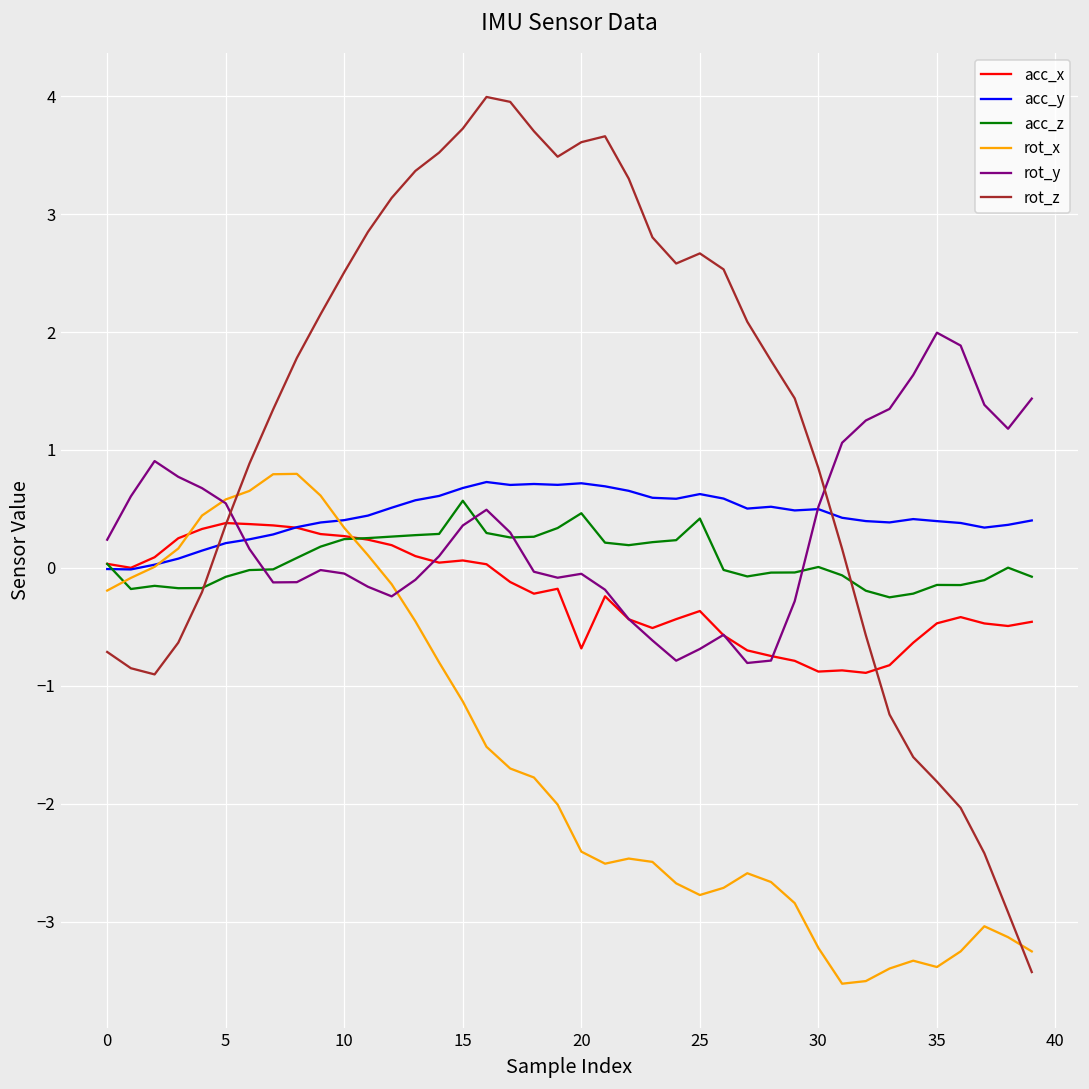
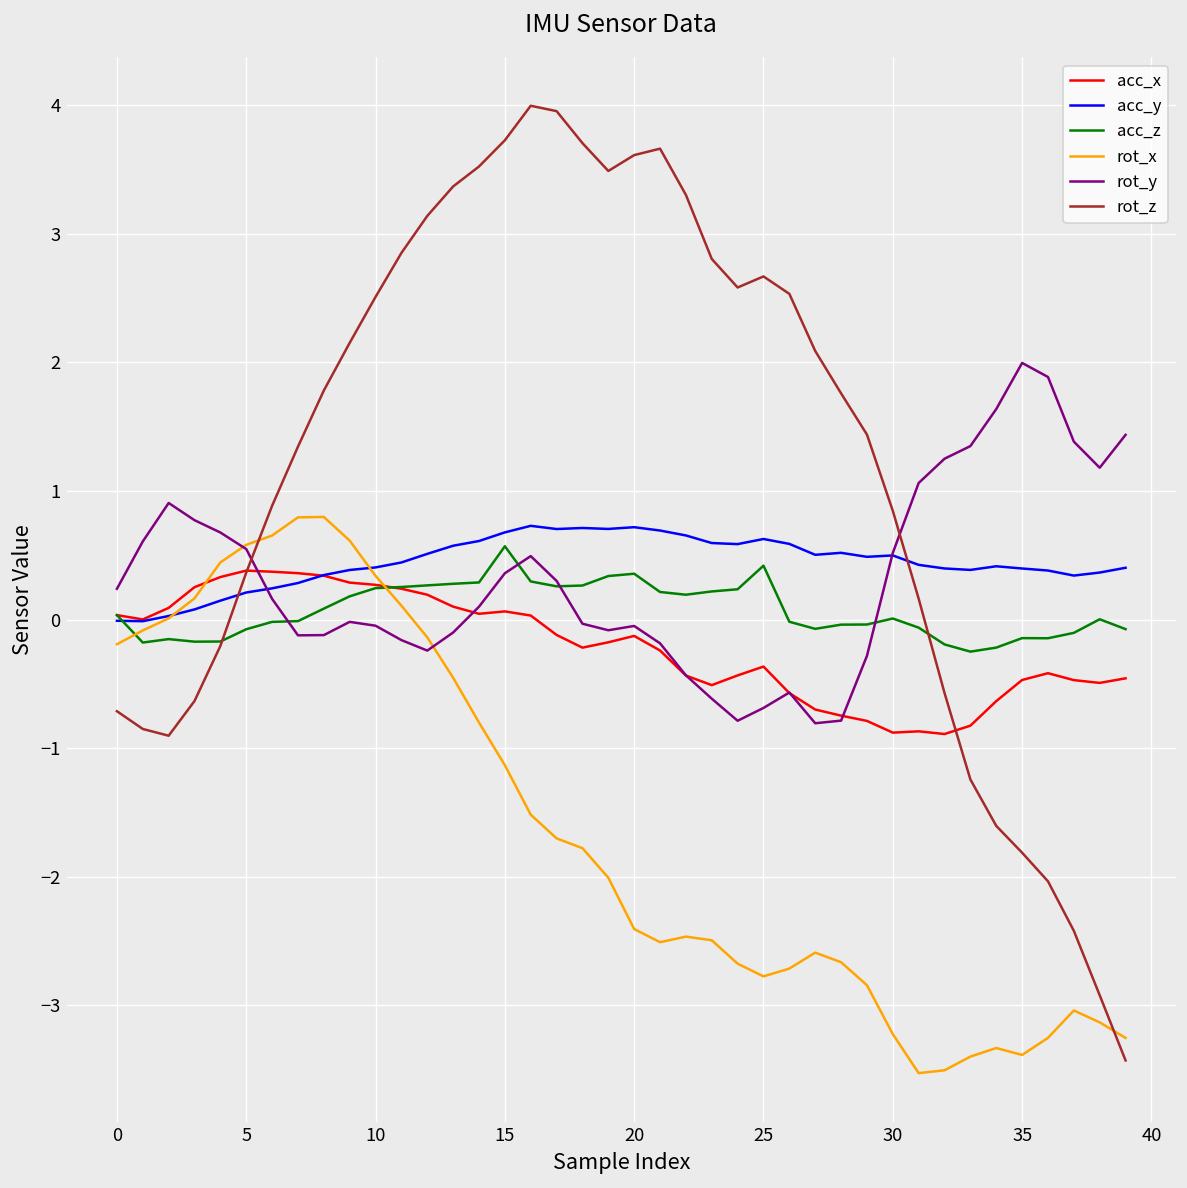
acc_x, 20: -0.68 -> -0.13
acc_z, 20: 0.46 -> 0.36
